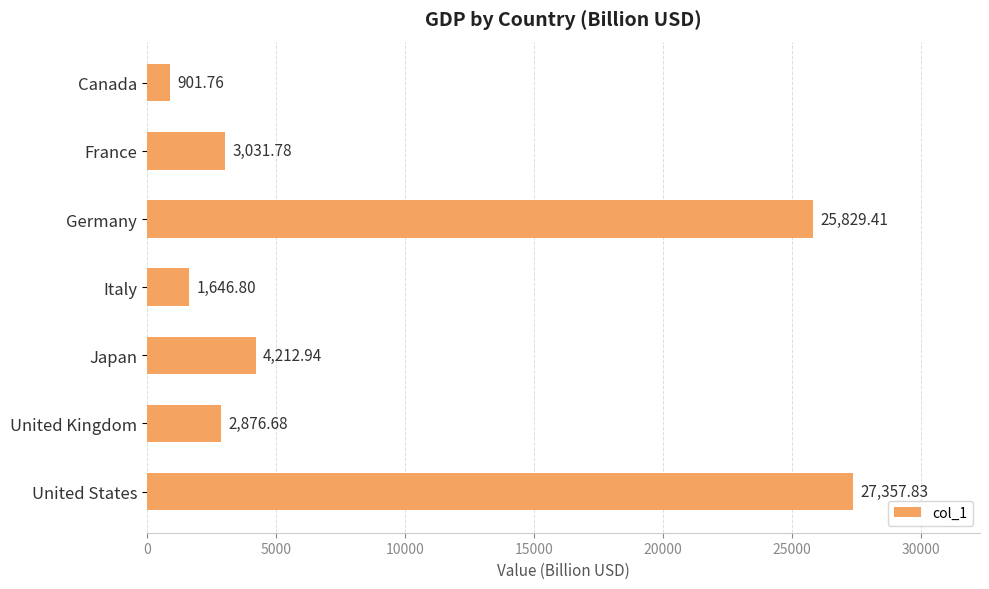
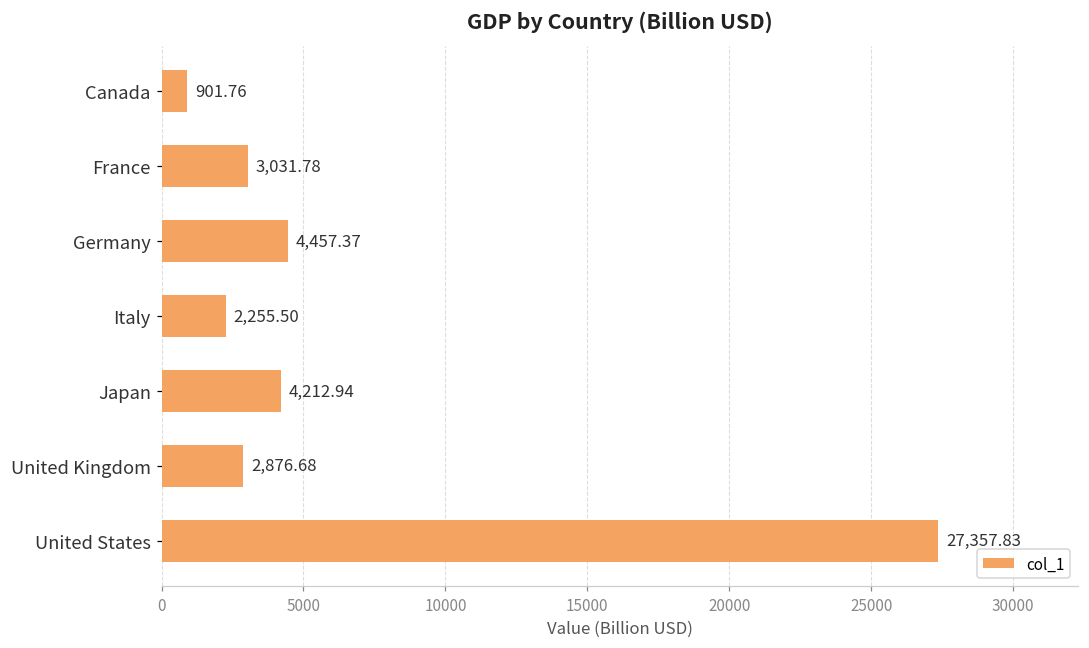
Germany: 25,829.41 -> 4,457.37
Italy: 1,646.80 -> 2,255.50
